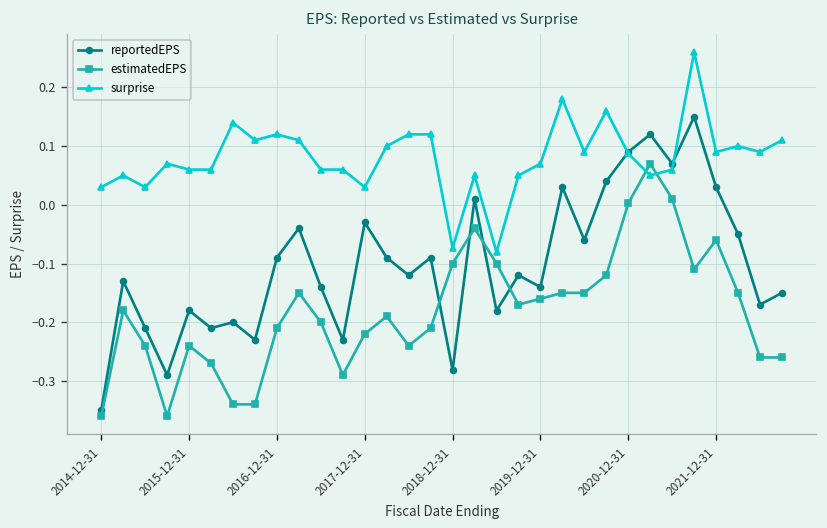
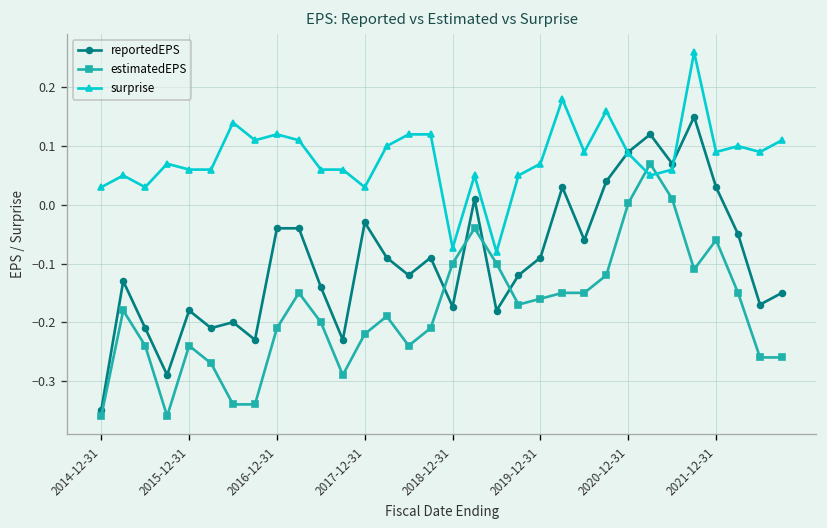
reportedEPS, 2016-12-31: -0.09 -> -0.04
reportedEPS, 2018-12-31: -0.28 -> -0.17
reportedEPS, 2019-12-31: -0.14 -> -0.09
